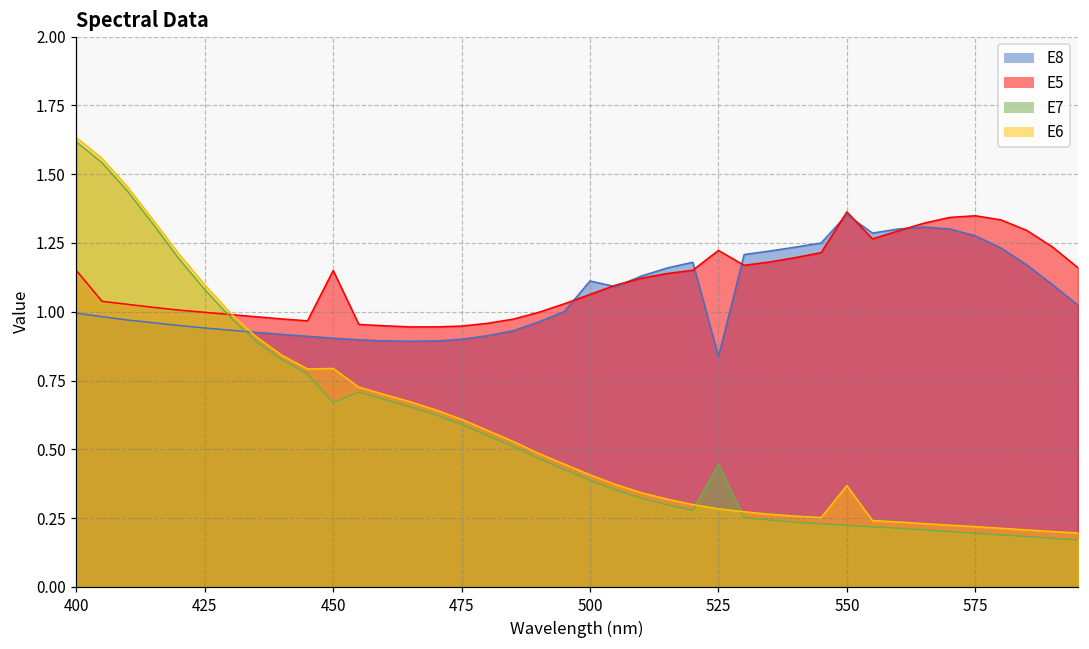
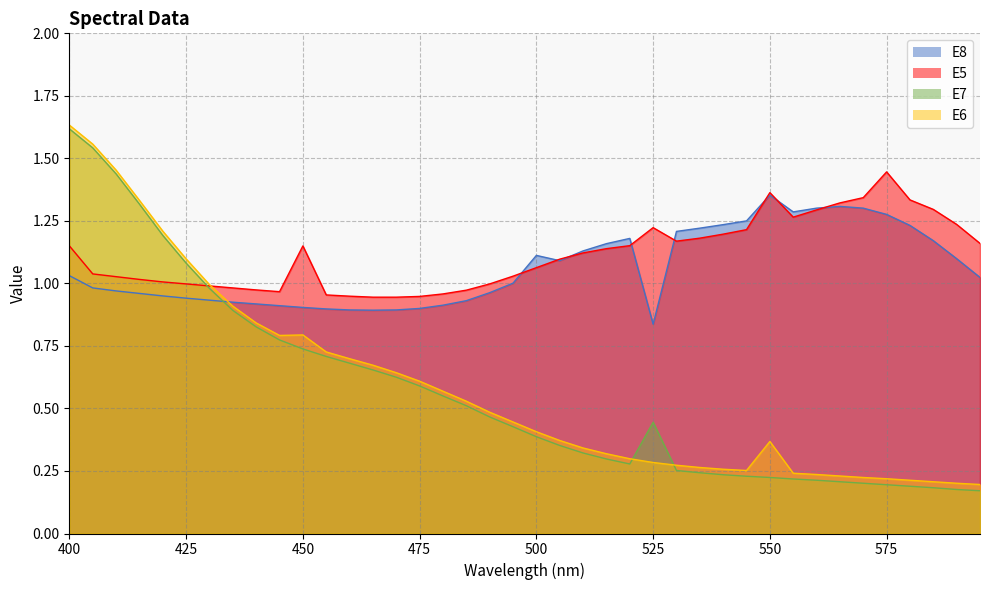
E8, 400: 1.00 -> 1.03
E7, 450: 0.67 -> 0.74
E5, 575: 1.35 -> 1.45
